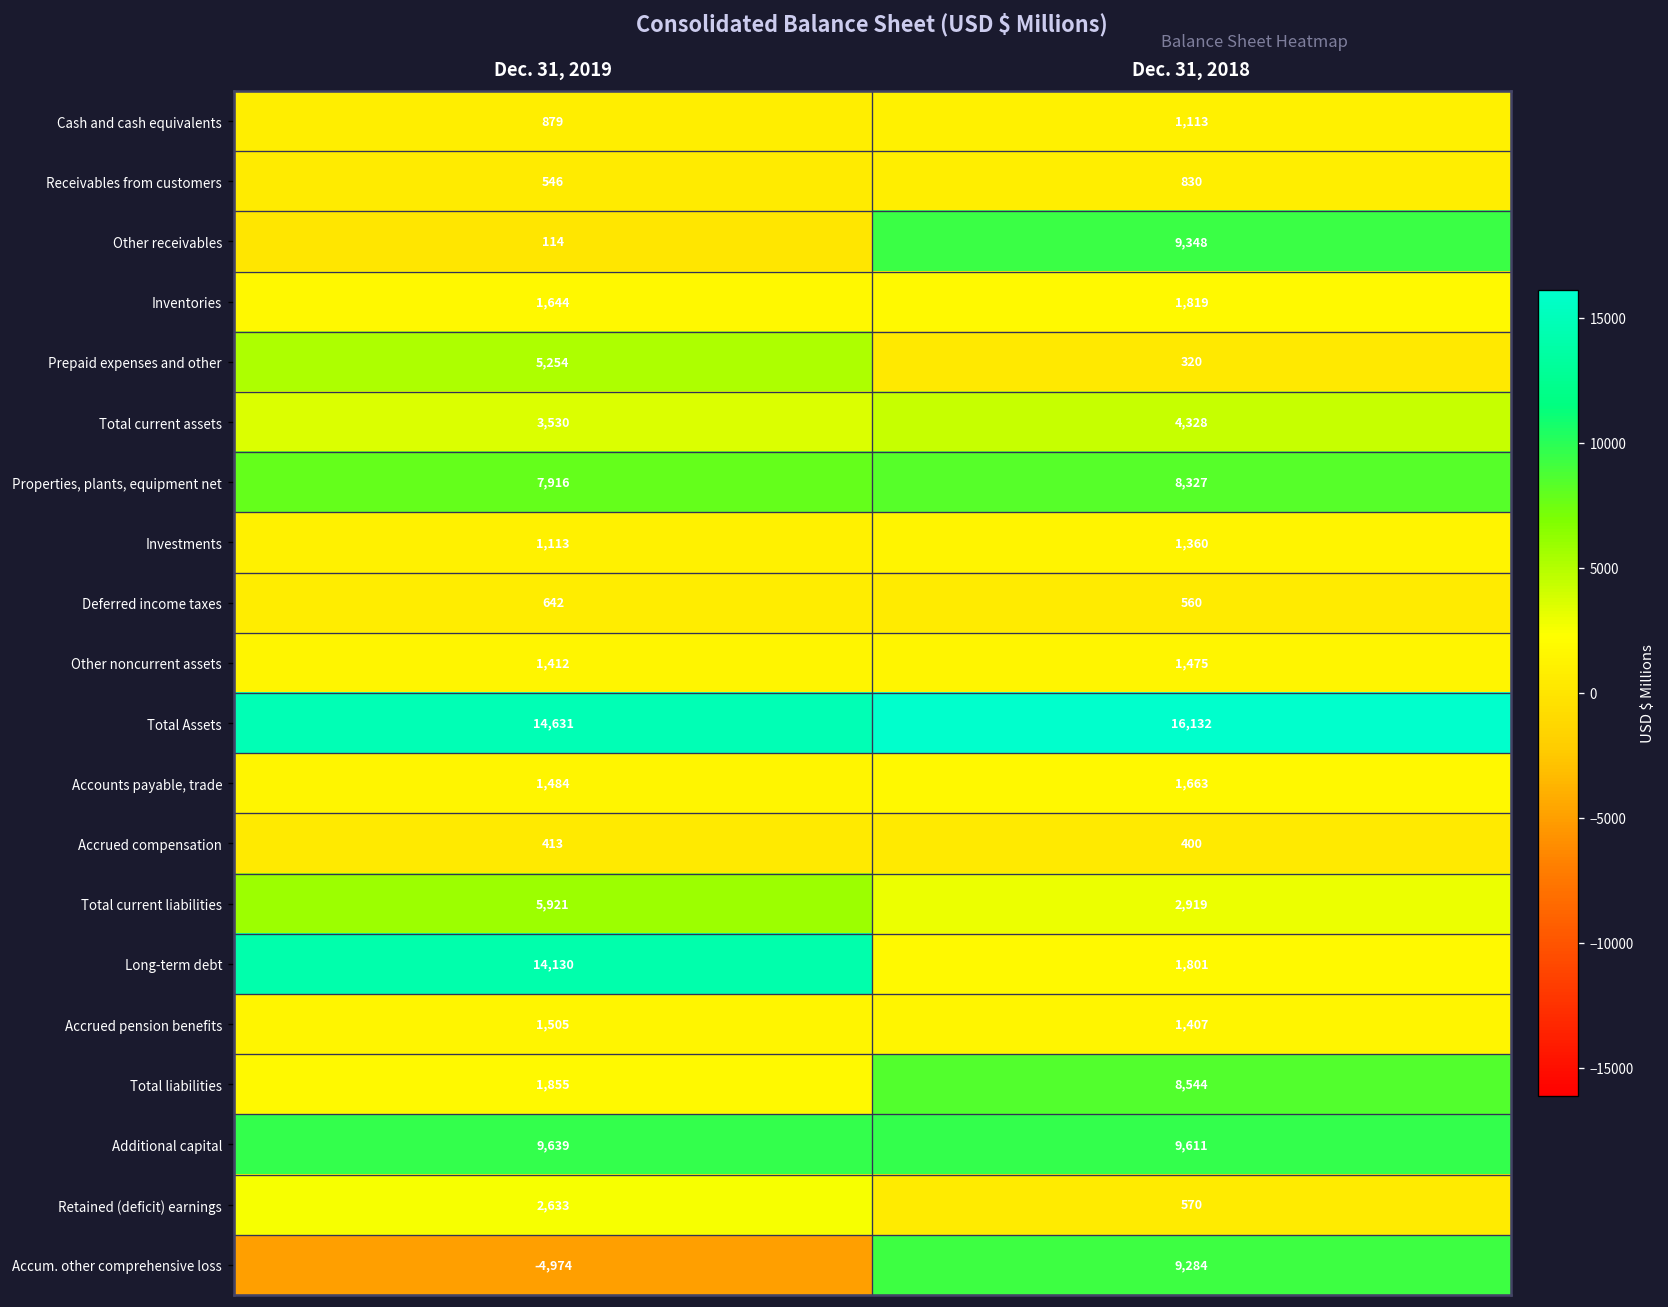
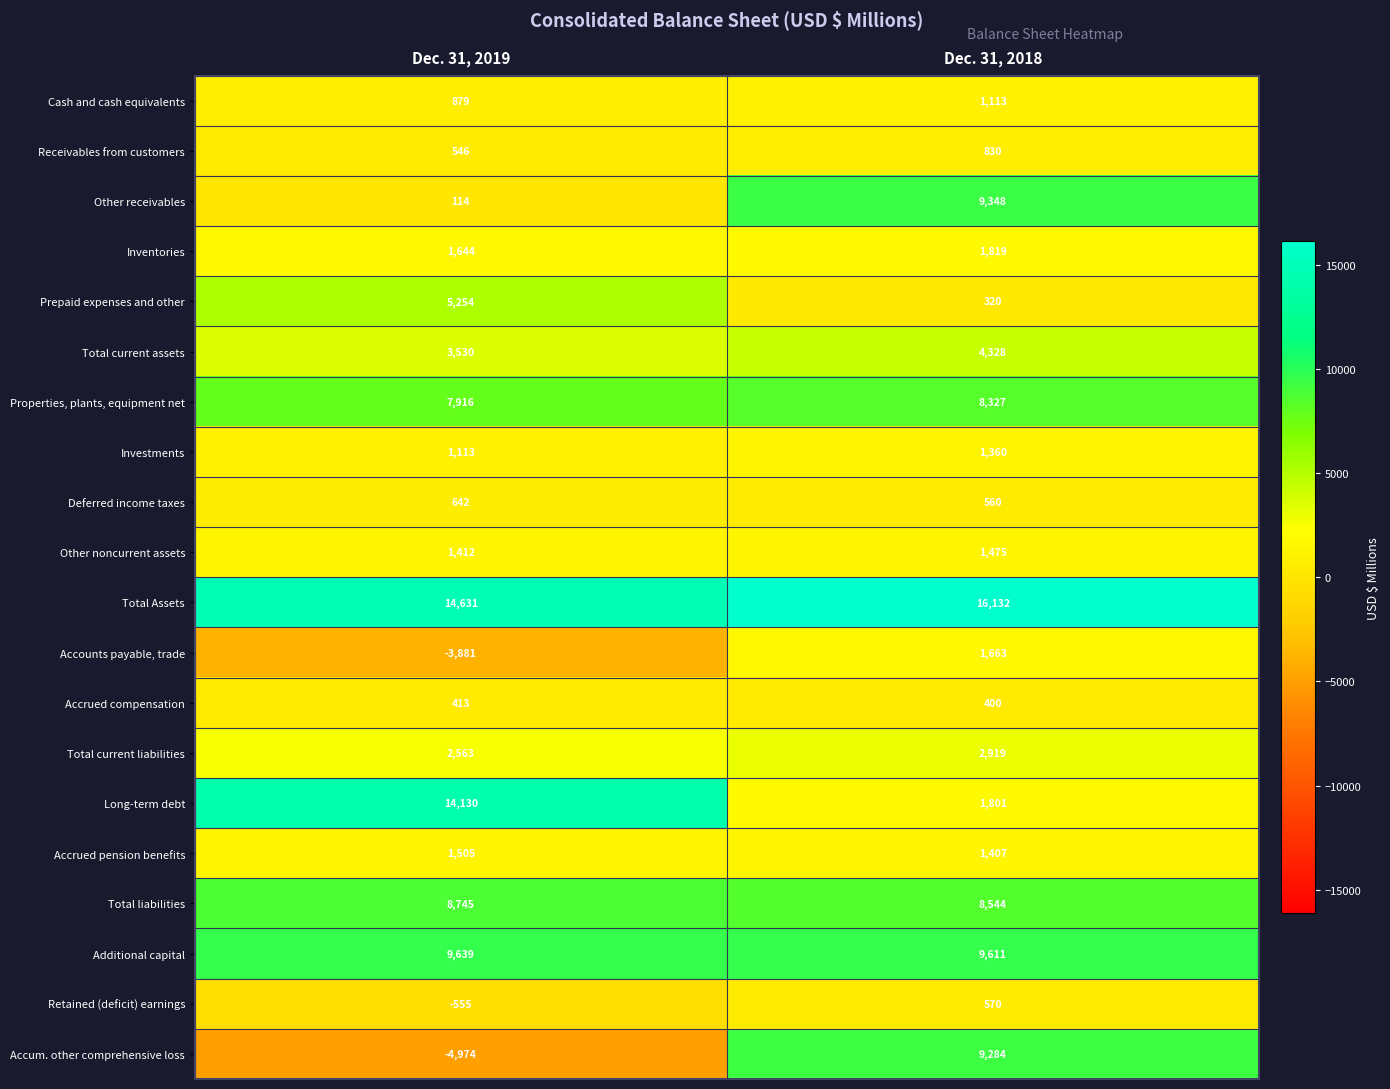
Accounts payable, trade, Dec. 31, 2019: 1,484 -> -3,881
Total current liabilities, Dec. 31, 2019: 5,921 -> 2,563
Total liabilities, Dec. 31, 2019: 1,855 -> 8,745
Retained (deficit) earnings, Dec. 31, 2019: 2,633 -> -555
